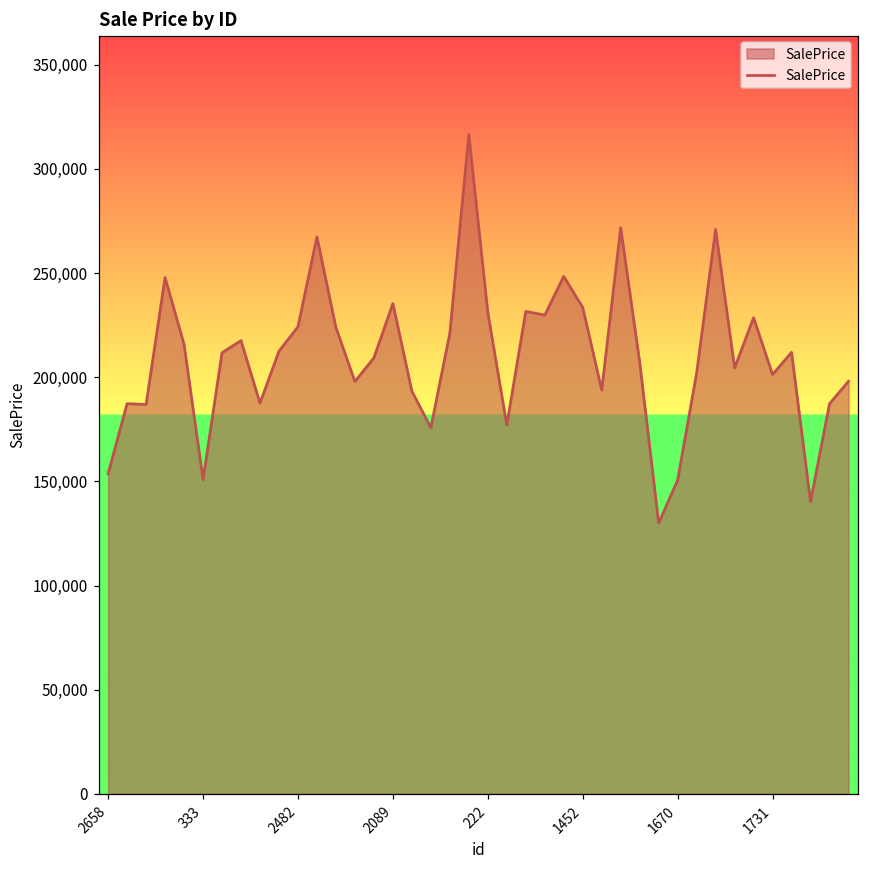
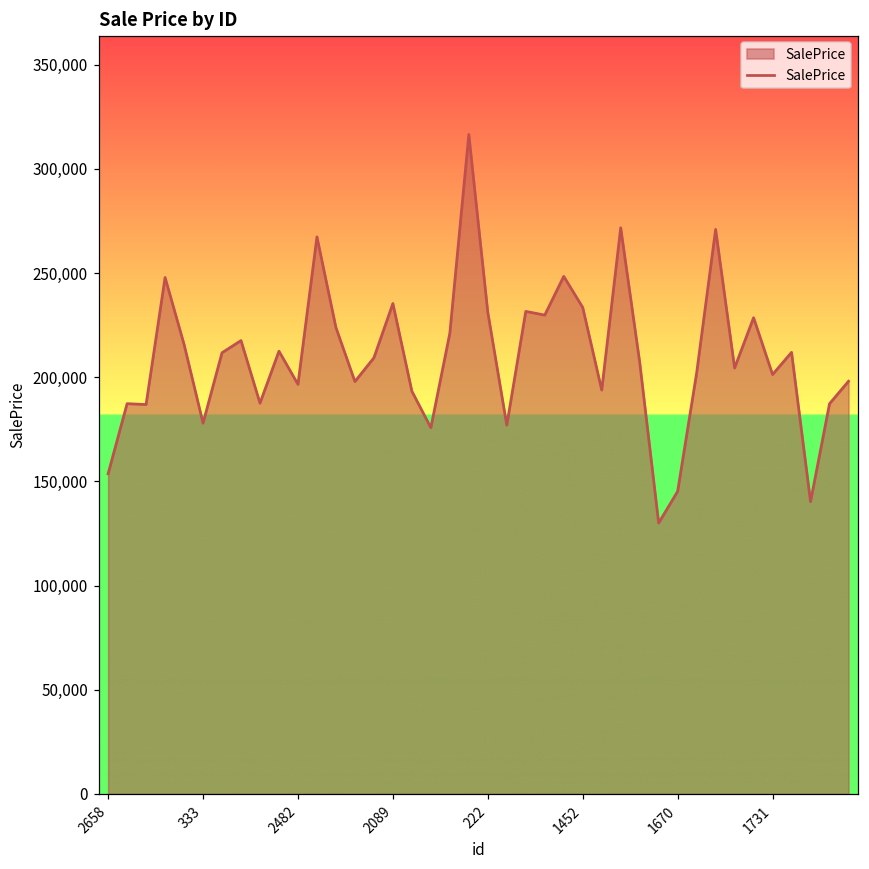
333: 151,000 -> 178,000
2482: 224,000 -> 197,000
1670: 151,000 -> 145,000
